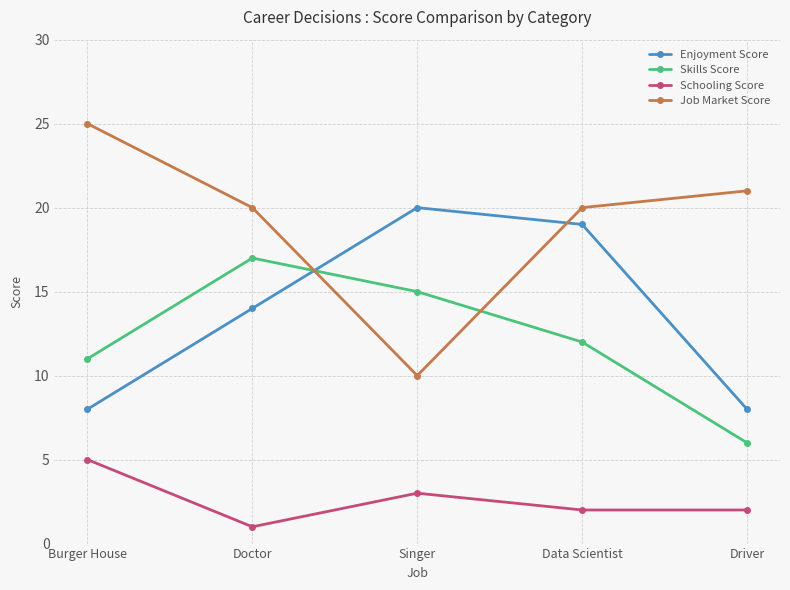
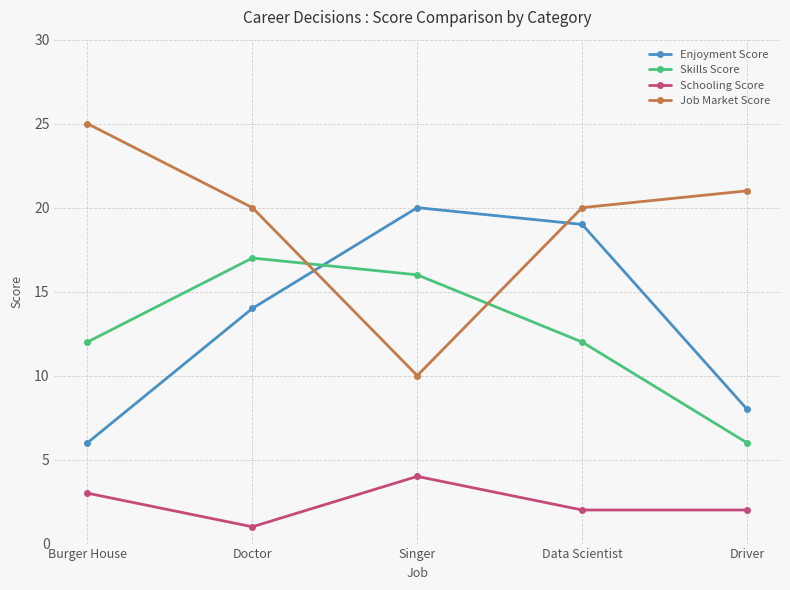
Enjoyment Score, Burger House: 8 -> 6
Skills Score, Burger House: 11 -> 12
Schooling Score, Burger House: 5 -> 3
Skills Score, Singer: 15 -> 16
Schooling Score, Singer: 3 -> 4
